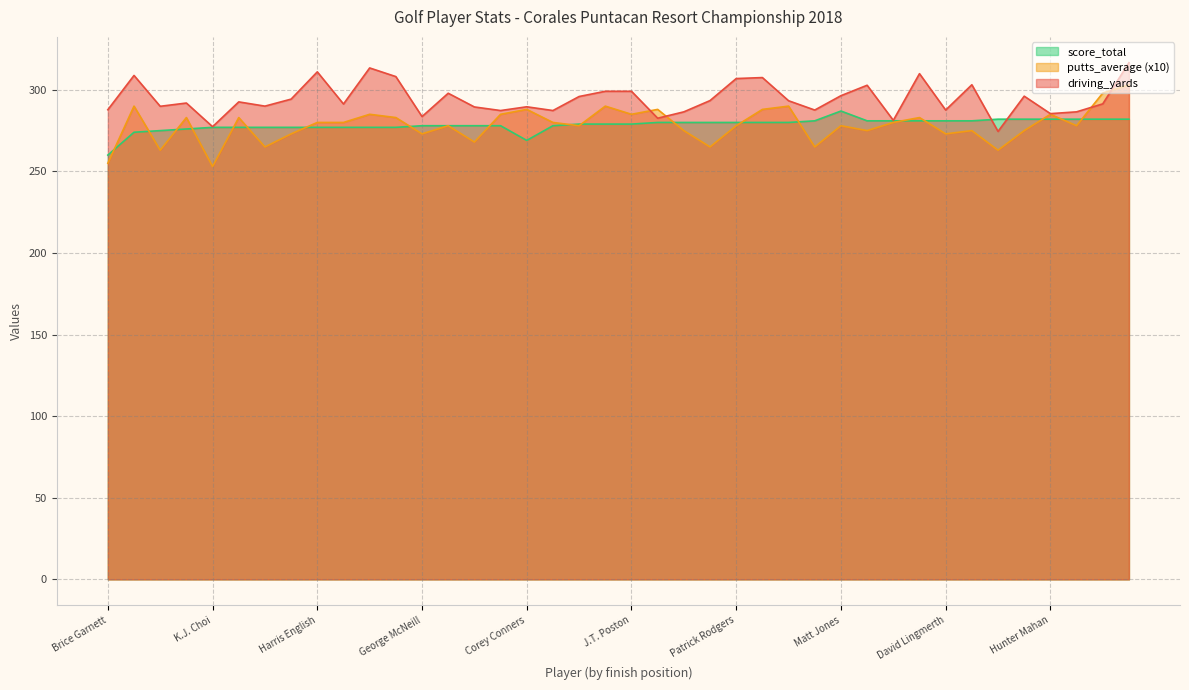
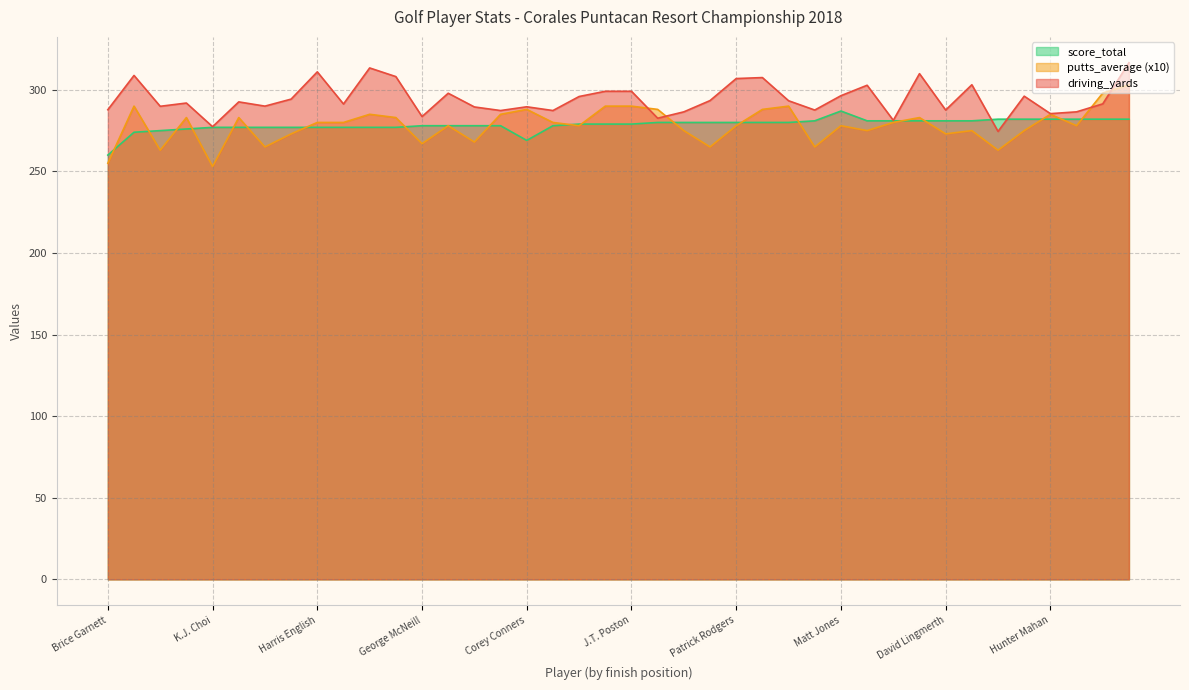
putts_average (x10), George McNeill: 273 -> 267
putts_average (x10), J.T. Poston: 285 -> 290
